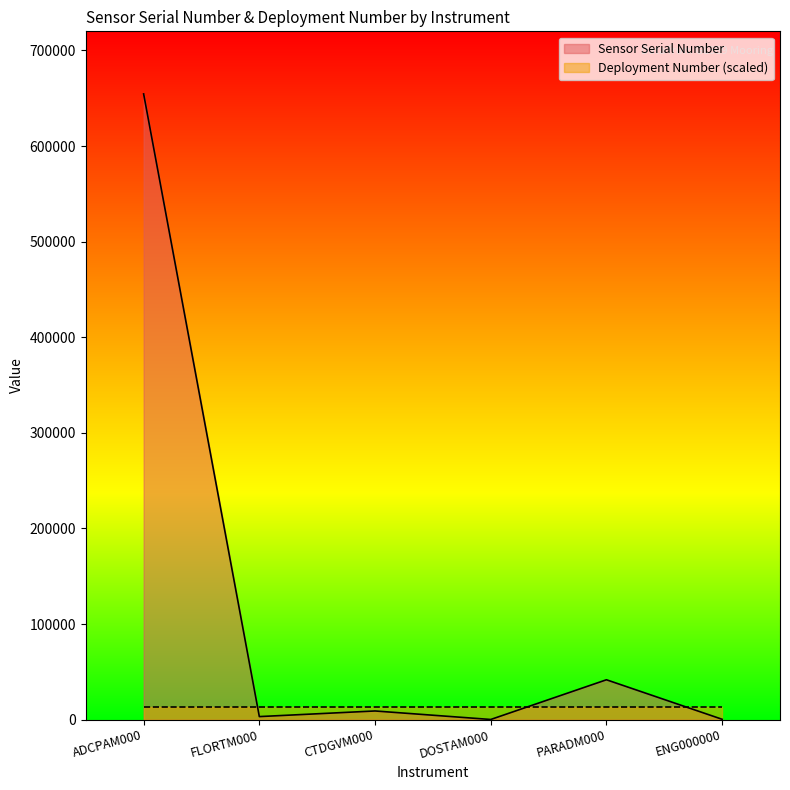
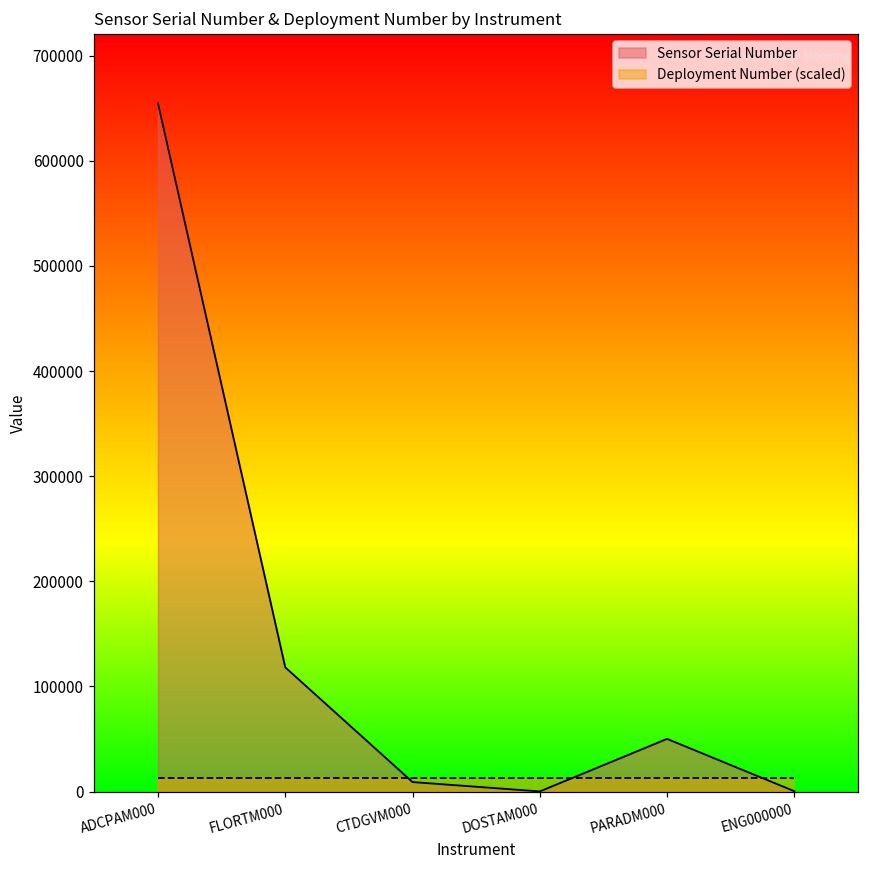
Sensor Serial Number, FLORTM000: 0 -> 120000
Sensor Serial Number, PARADM000: 40000 -> 50000
